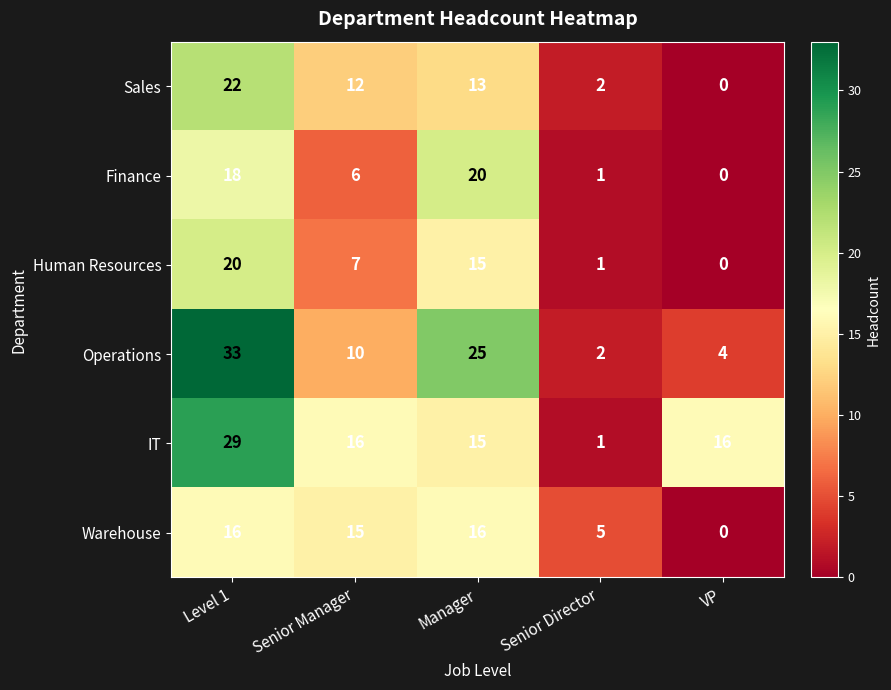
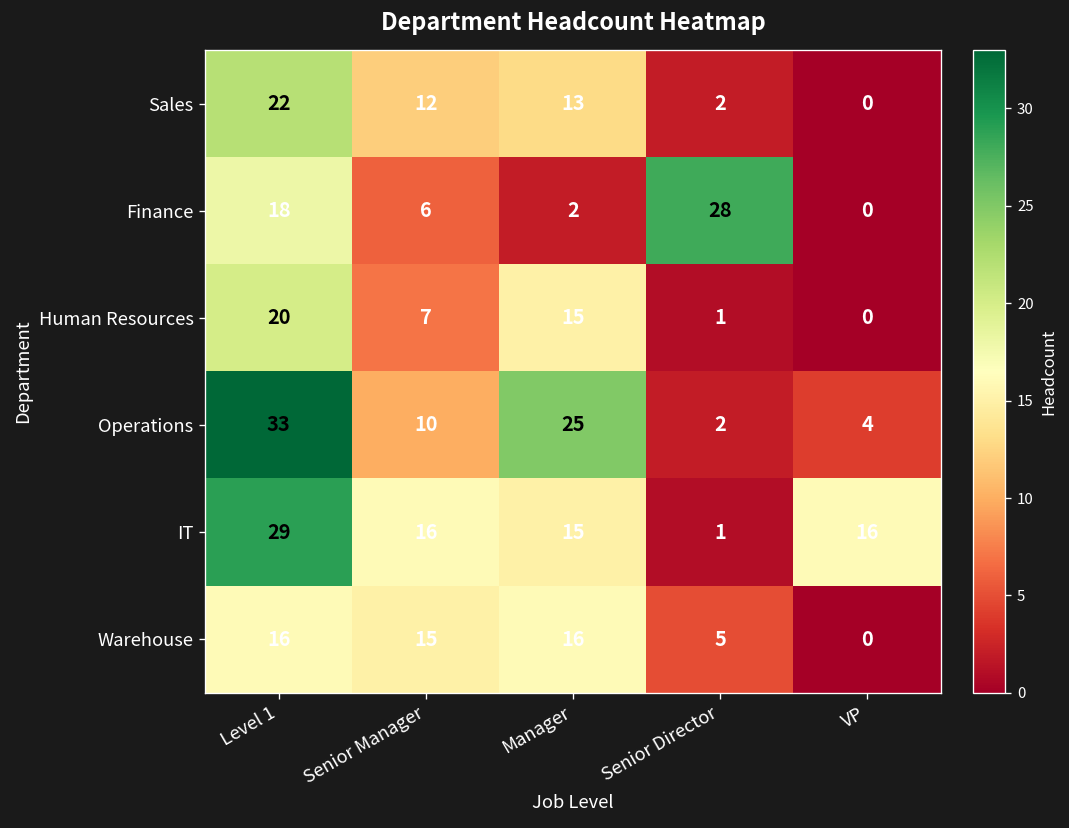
Finance, Manager: 20 -> 2
Finance, Senior Director: 1 -> 28
